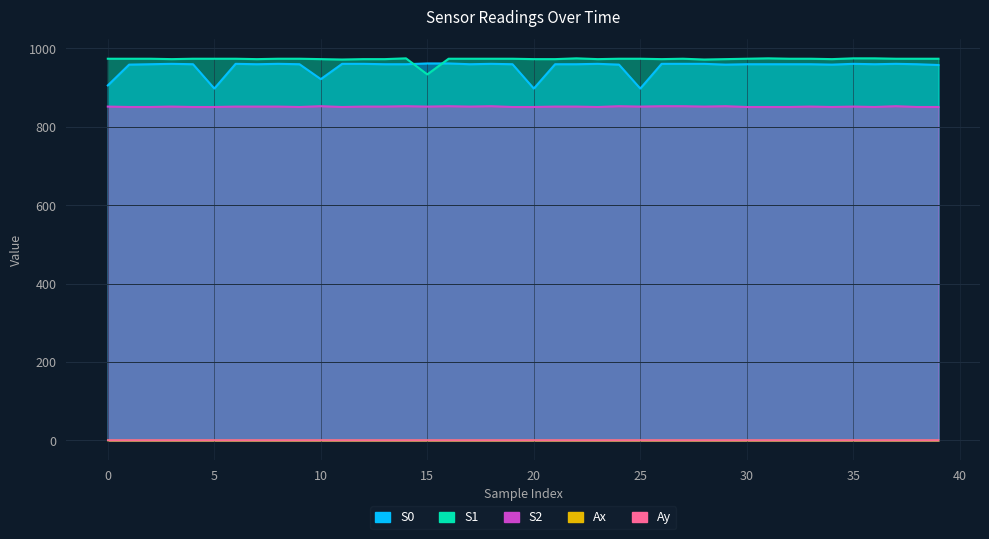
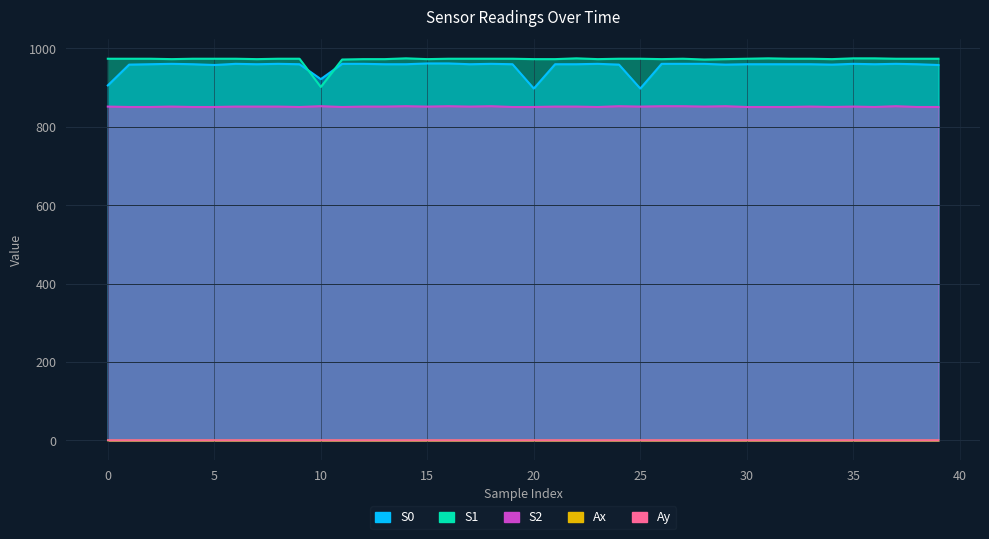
S0, 5: 900 -> 960
S1, 10: 970 -> 900
S1, 15: 930 -> 970
